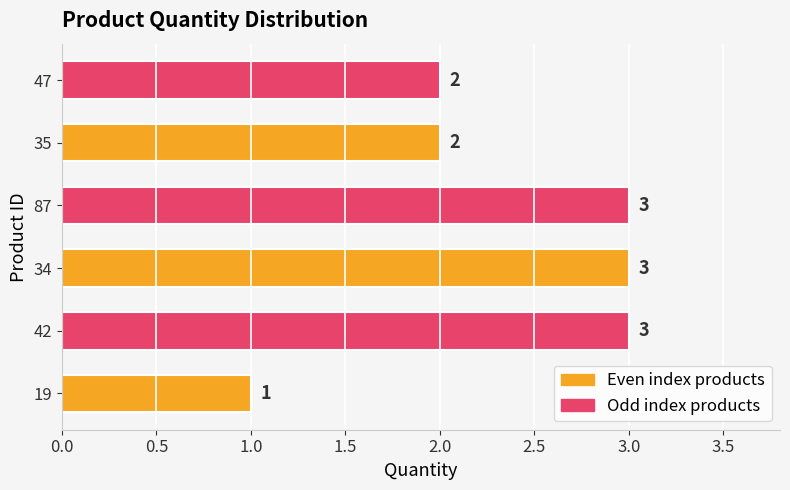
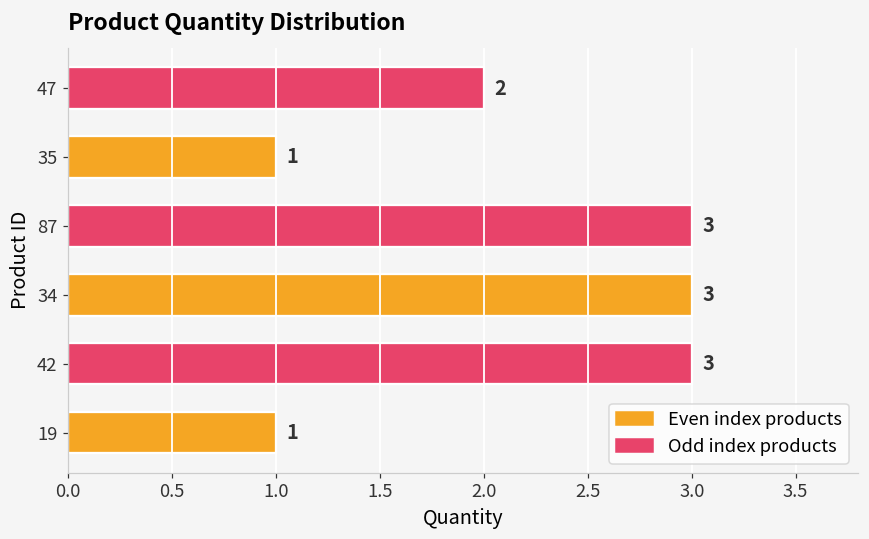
35: 2 -> 1
